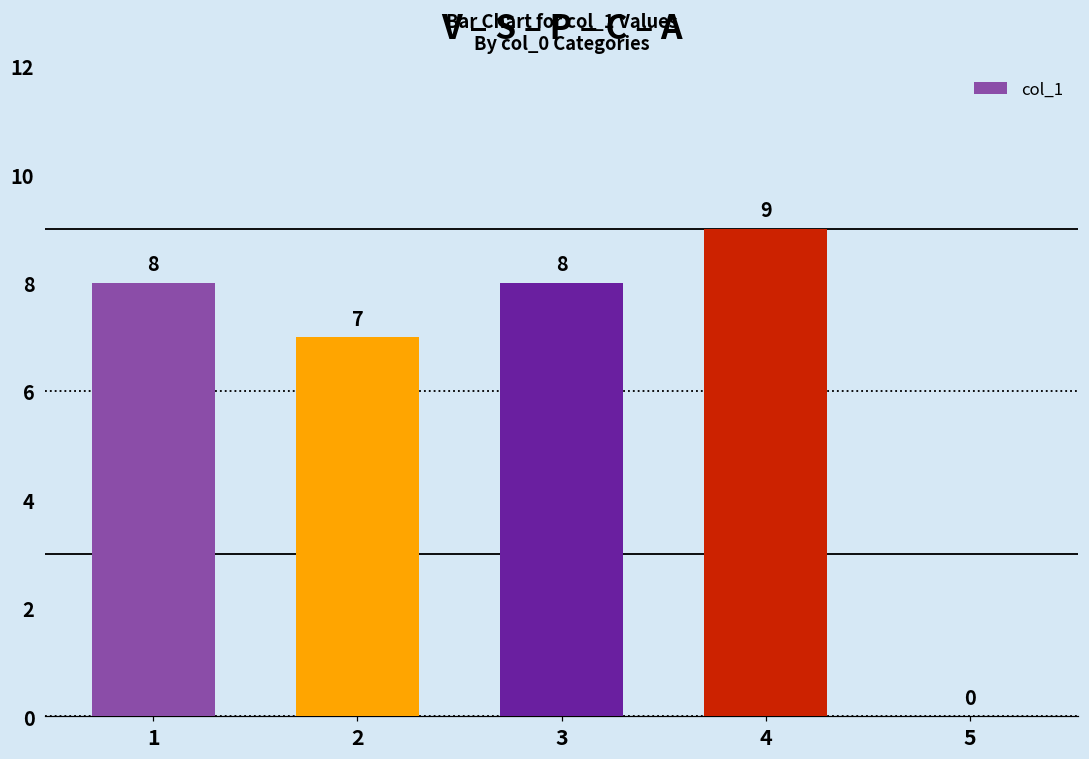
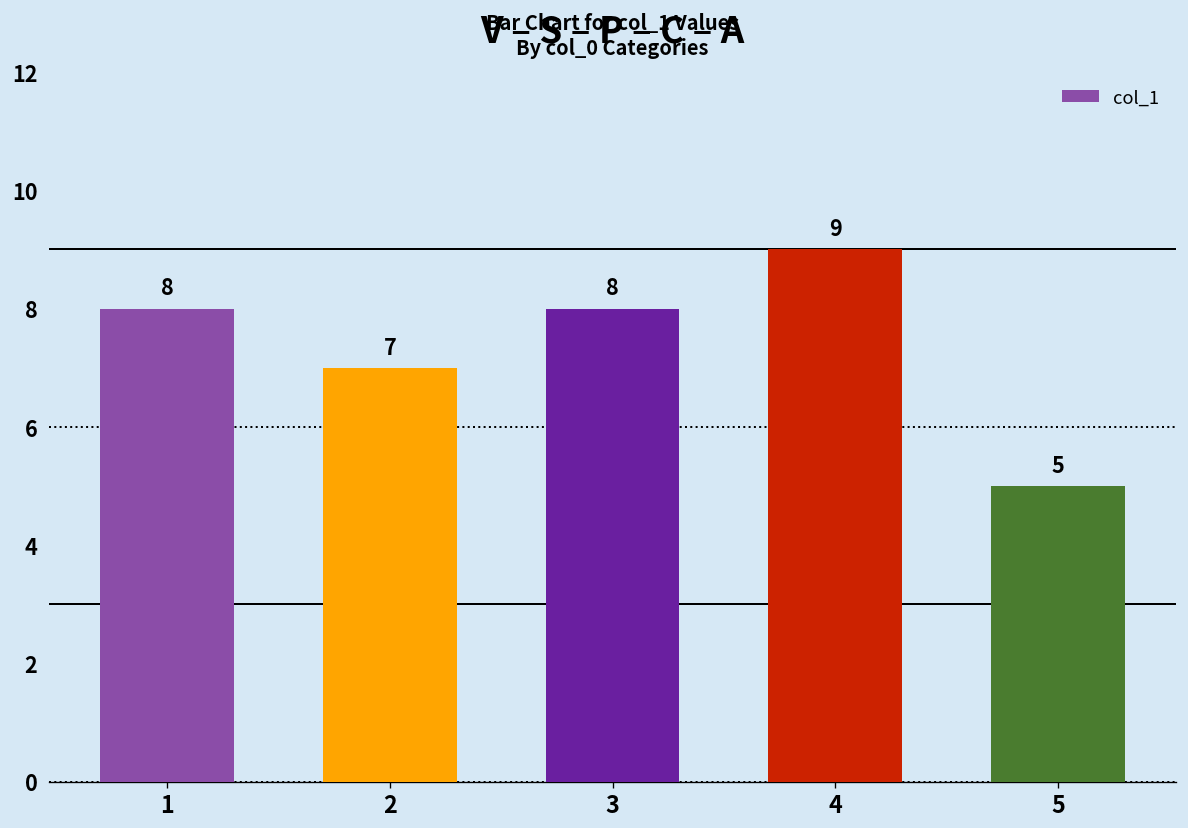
5: 0 -> 5
